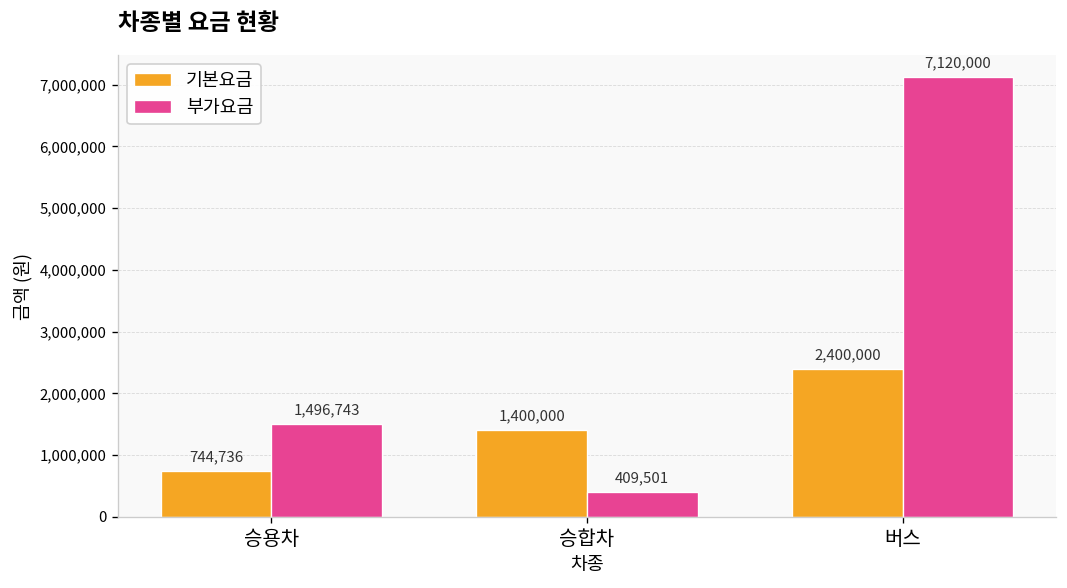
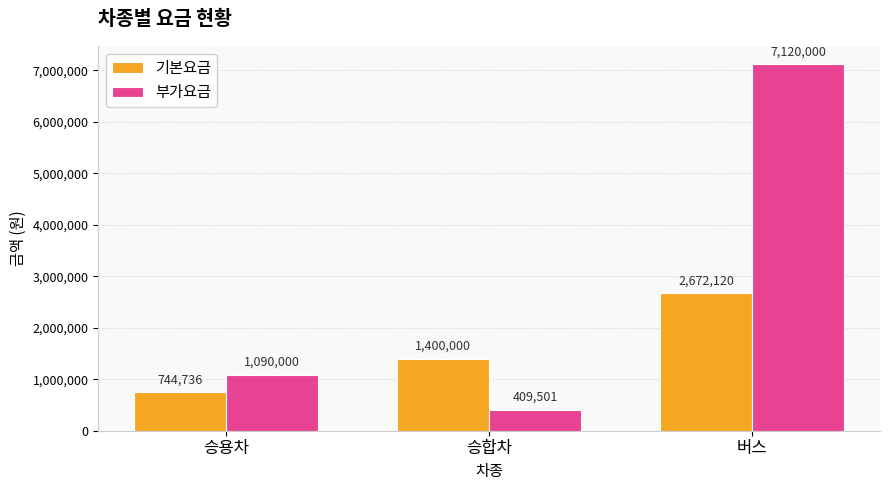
부가요금, 승용차: 1,496,743 -> 1,090,000
기본요금, 버스: 2,400,000 -> 2,672,120
